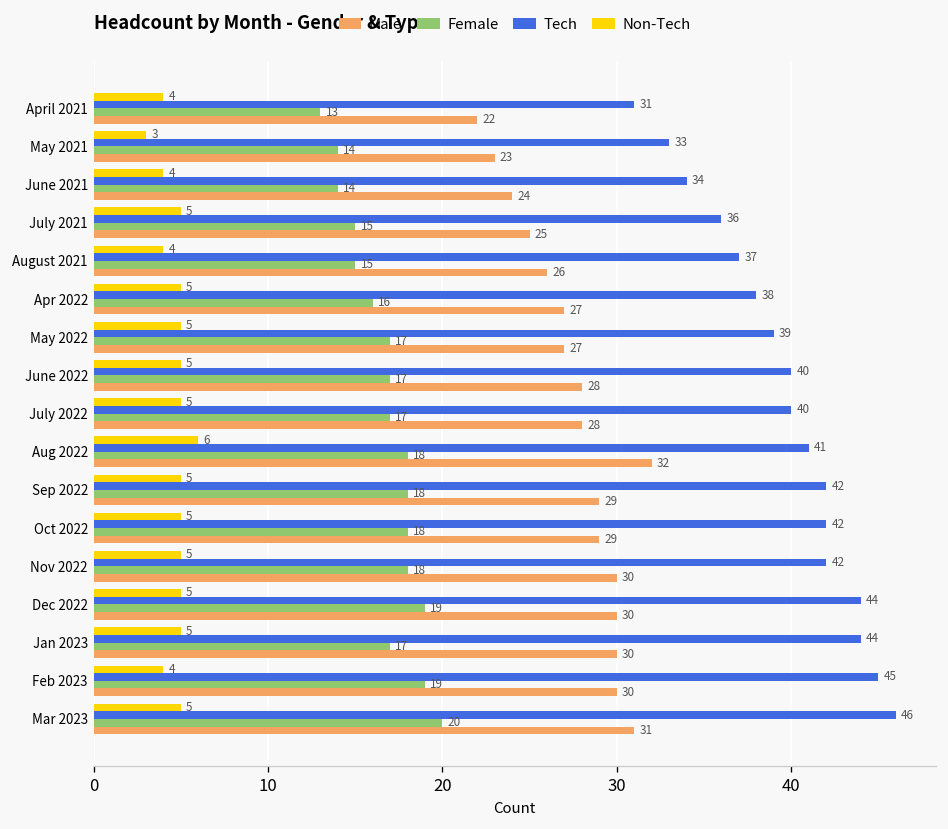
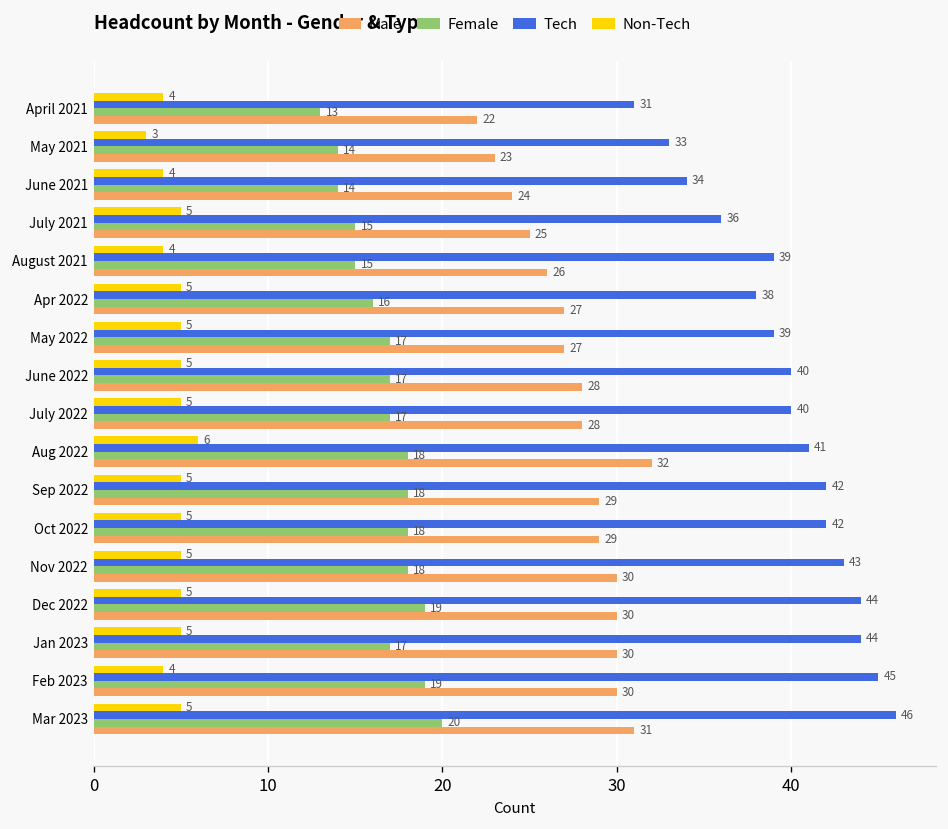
Tech, August 2021: 37 -> 39
Tech, Nov 2022: 42 -> 43
